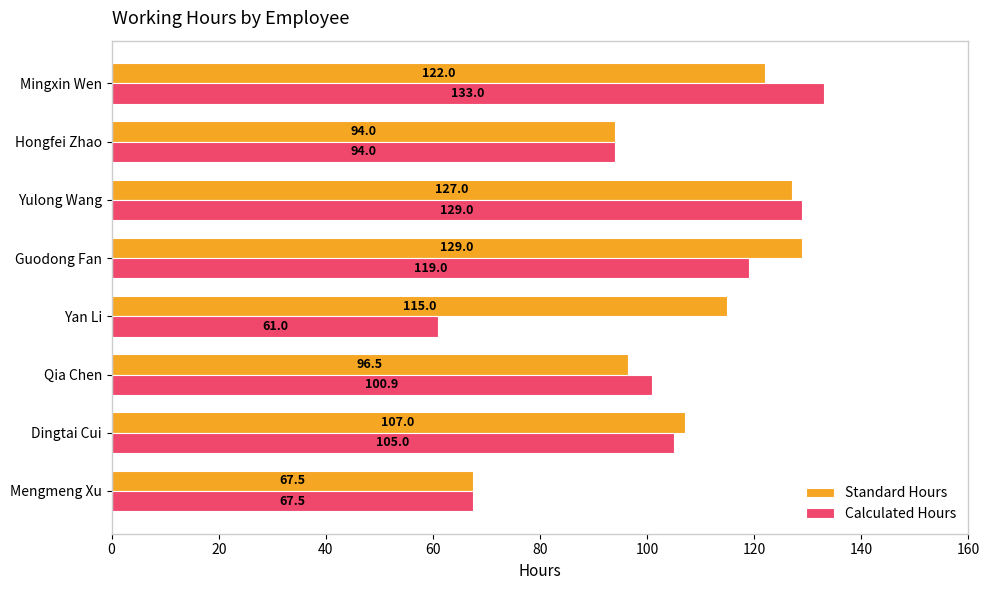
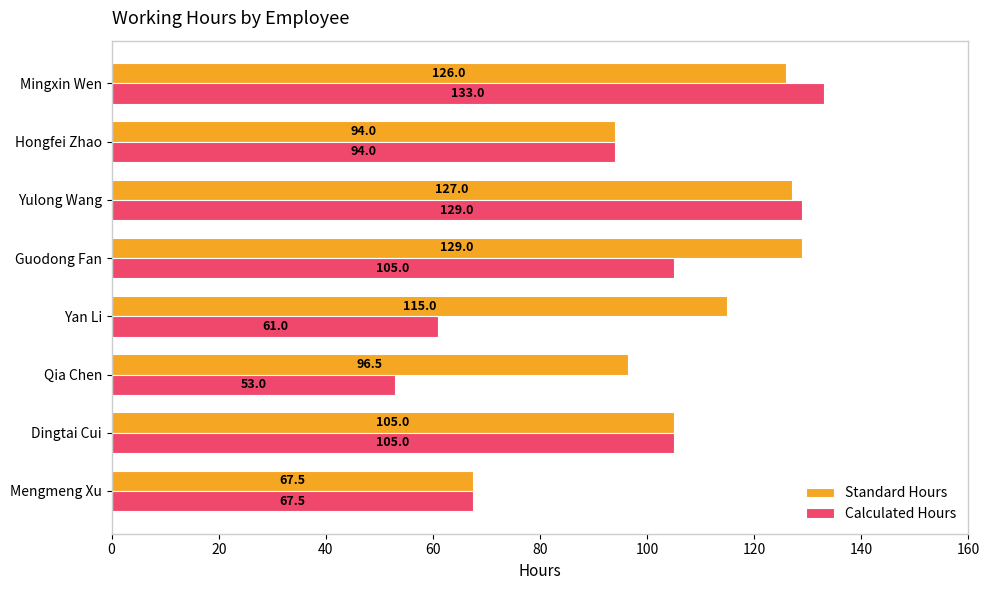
Standard Hours, Mingxin Wen: 122.0 -> 126.0
Calculated Hours, Guodong Fan: 119.0 -> 105.0
Calculated Hours, Qia Chen: 100.9 -> 53.0
Standard Hours, Dingtai Cui: 107.0 -> 105.0
